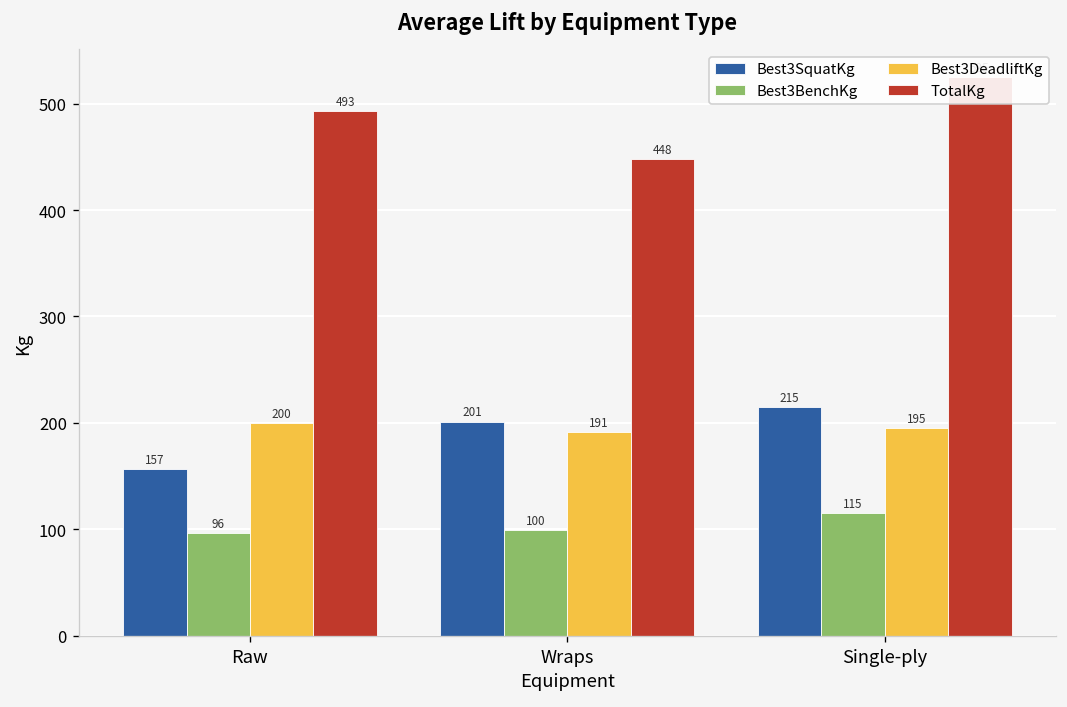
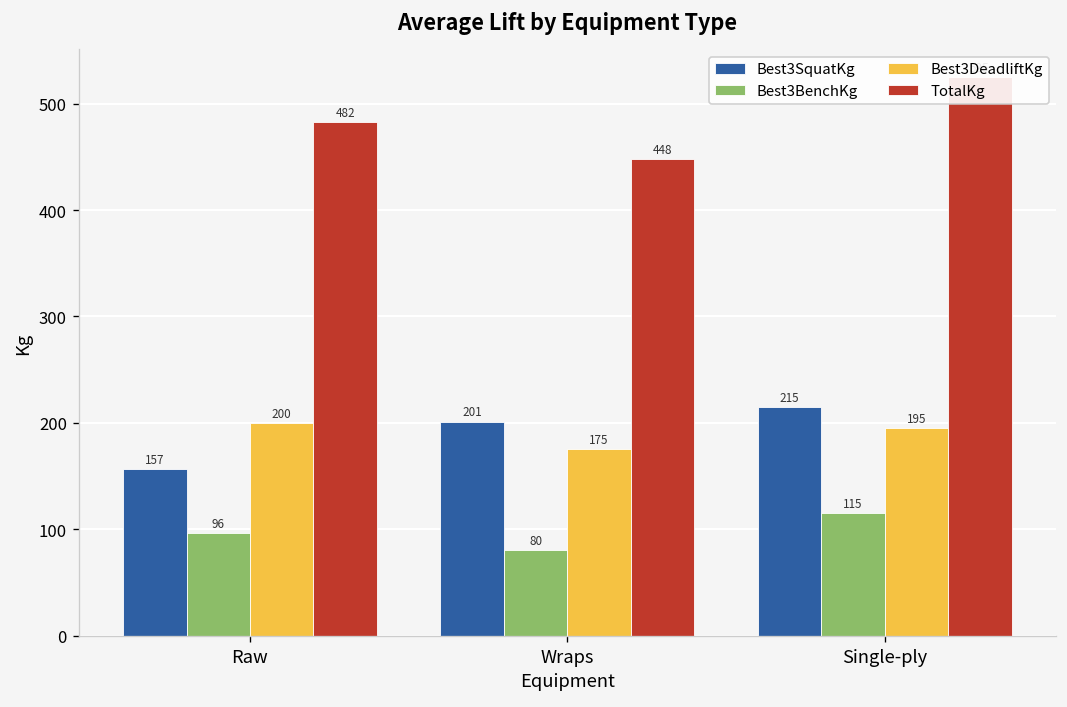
TotalKg, Raw: 493 -> 482
Best3BenchKg, Wraps: 100 -> 80
Best3DeadliftKg, Wraps: 191 -> 175
